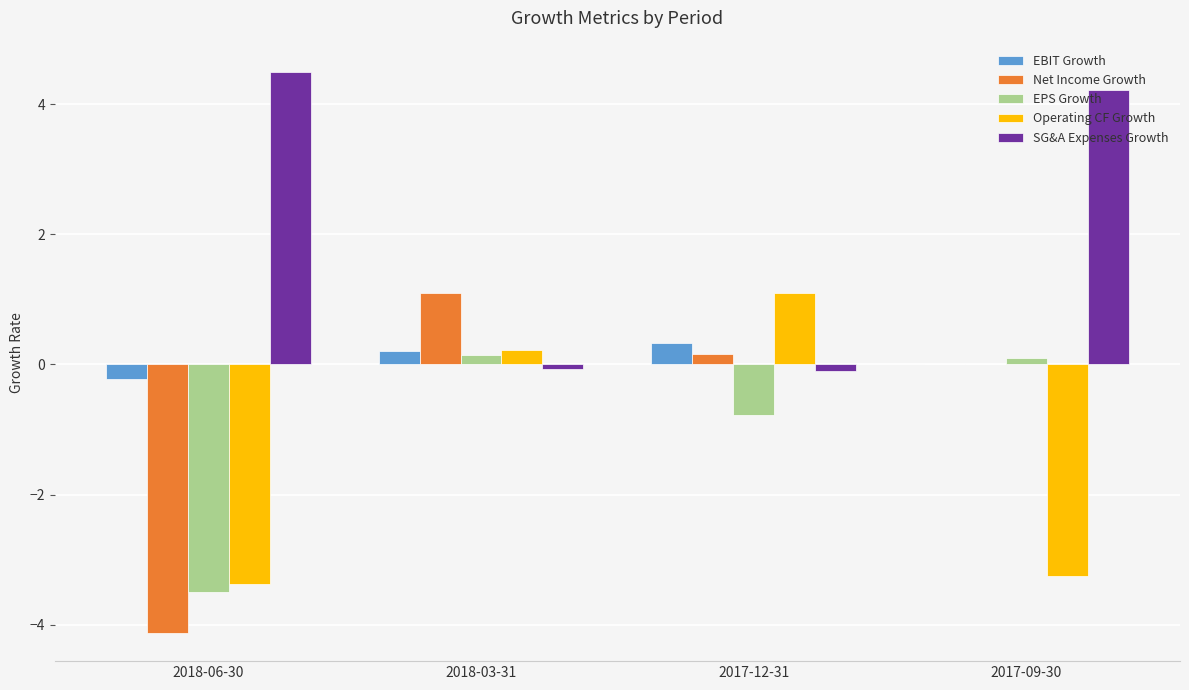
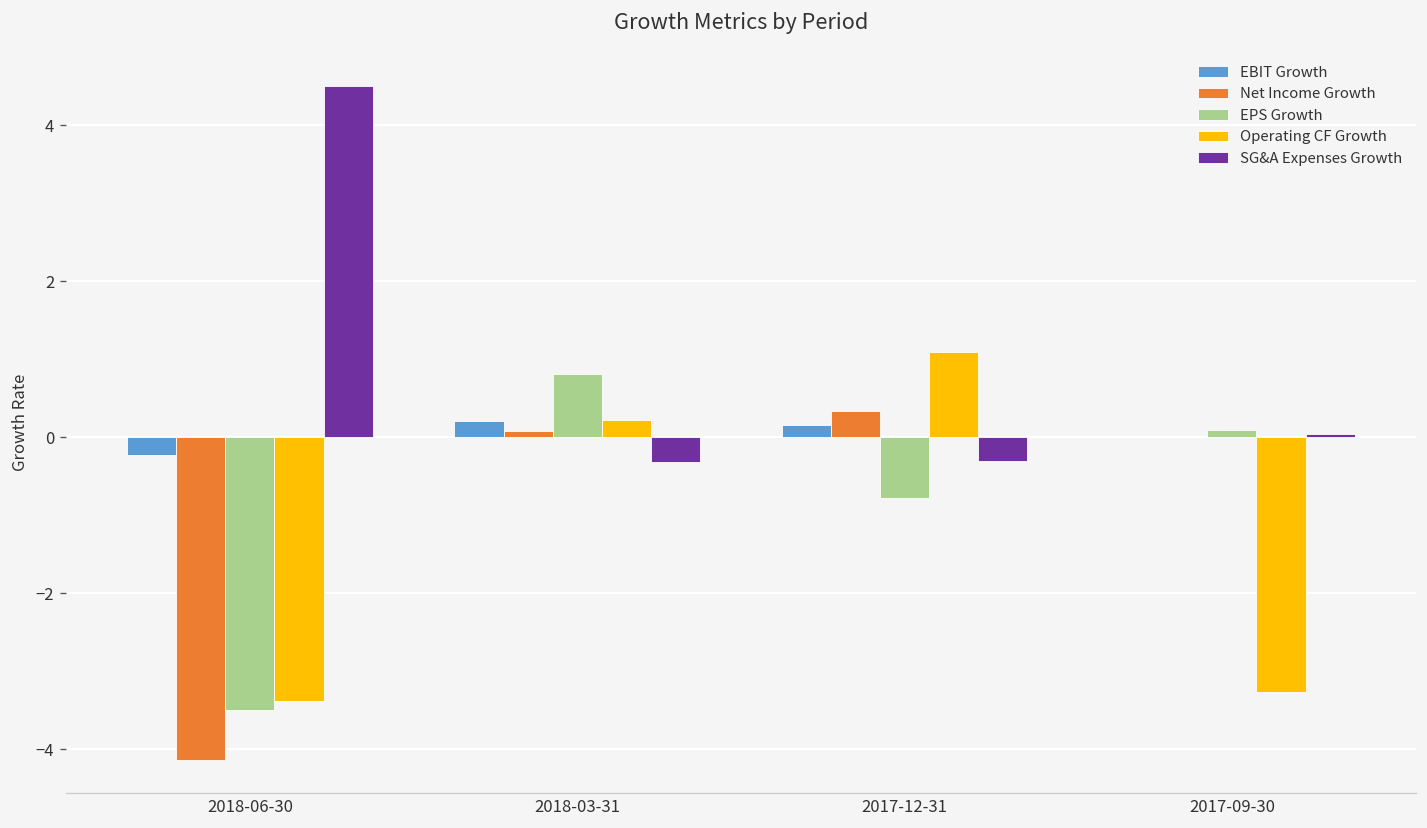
Net Income Growth, 2018-03-31: 1.1 -> 0.1
EPS Growth, 2018-03-31: 0.1 -> 0.8
SG&A Expenses Growth, 2018-03-31: -0.1 -> -0.3
EBIT Growth, 2017-12-31: 0.3 -> 0.2
Net Income Growth, 2017-12-31: 0.2 -> 0.3
SG&A Expenses Growth, 2017-12-31: -0.1 -> -0.3
SG&A Expenses Growth, 2017-09-30: 4.2 -> 0.0
